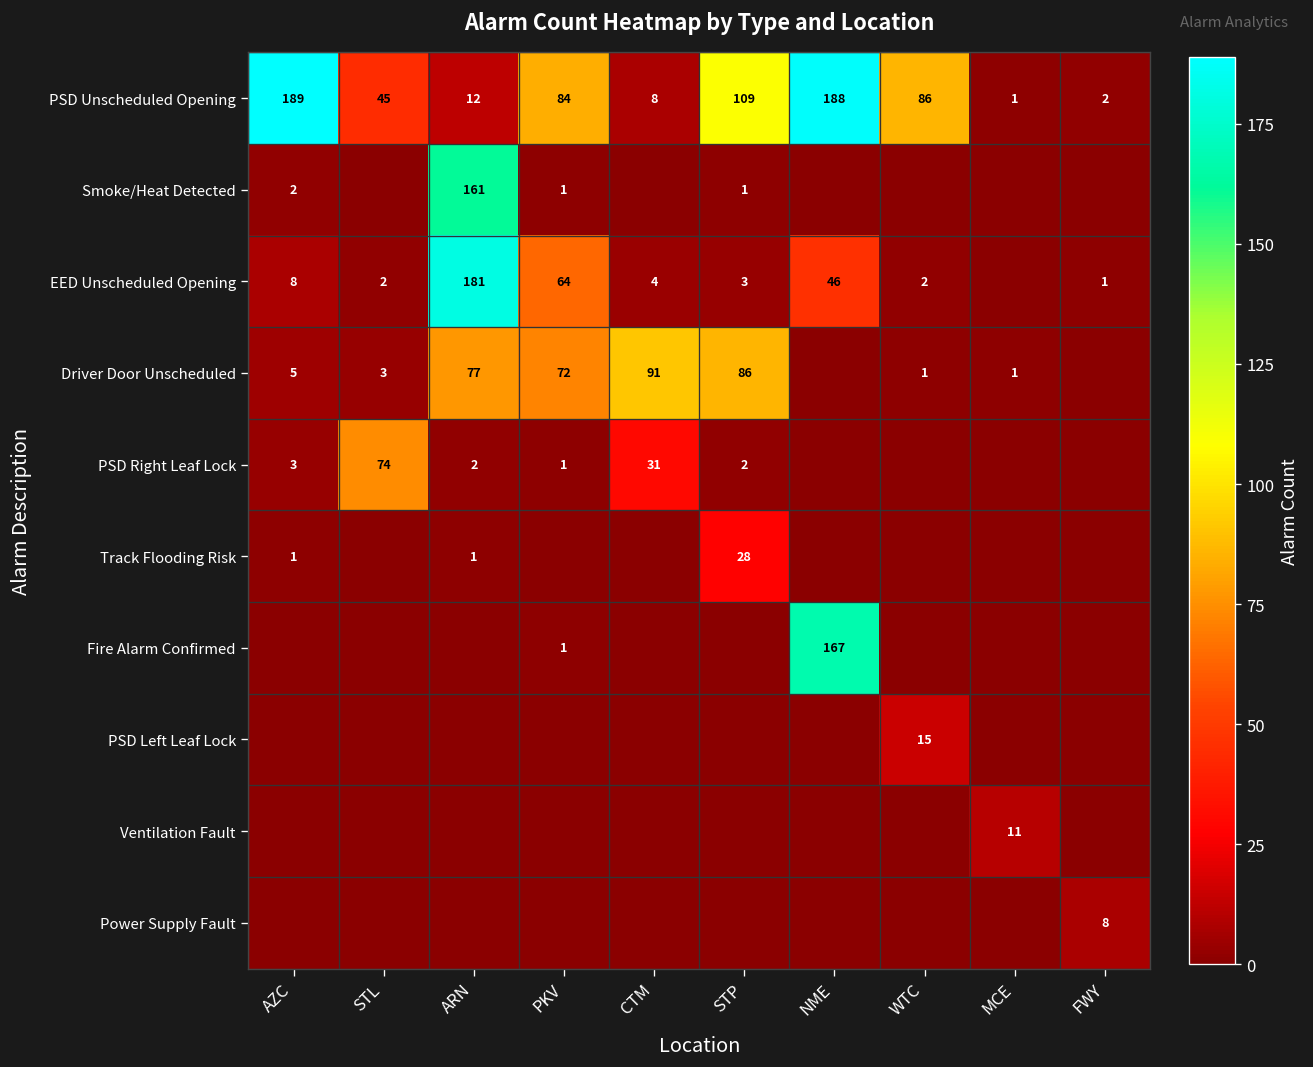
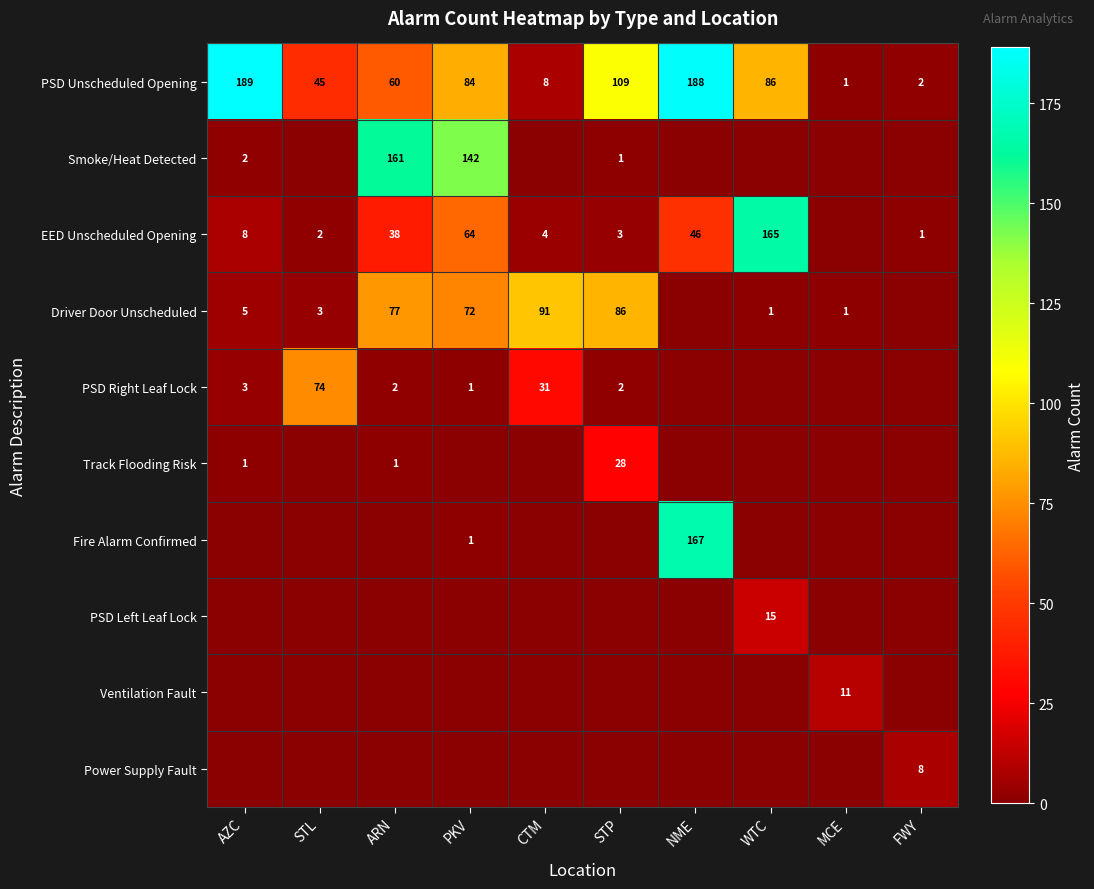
PSD Unscheduled Opening, ARN: 12 -> 60
Smoke/Heat Detected, PKV: 1 -> 142
EED Unscheduled Opening, ARN: 181 -> 38
EED Unscheduled Opening, WTC: 2 -> 165
